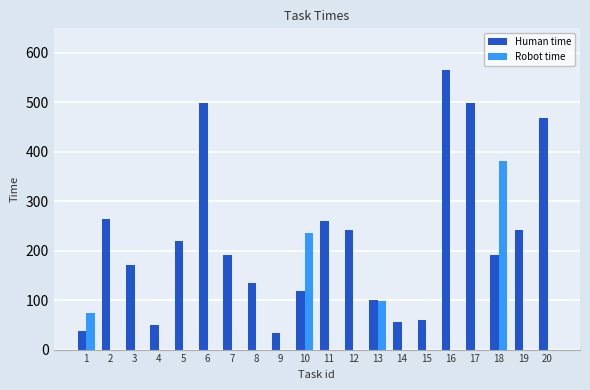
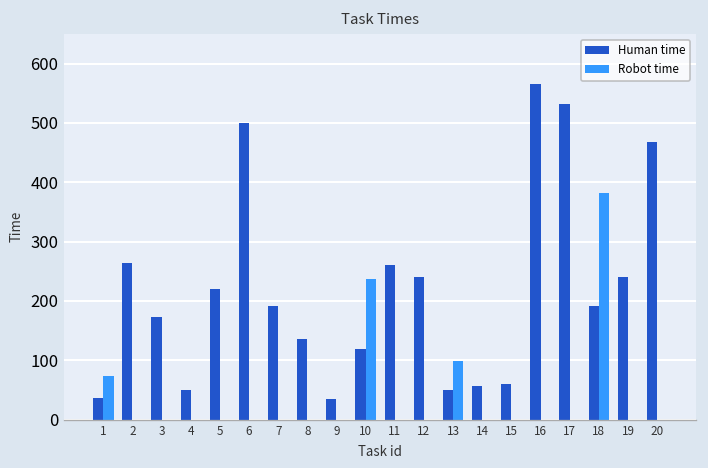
Human time, 13: 100 -> 50
Human time, 17: 500 -> 530
